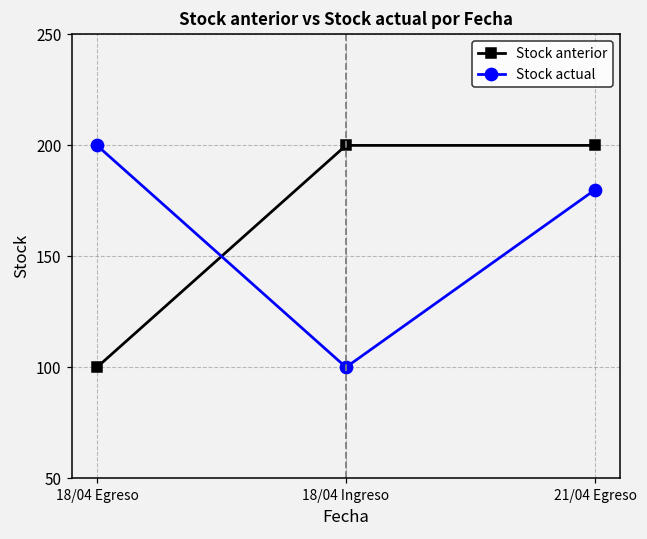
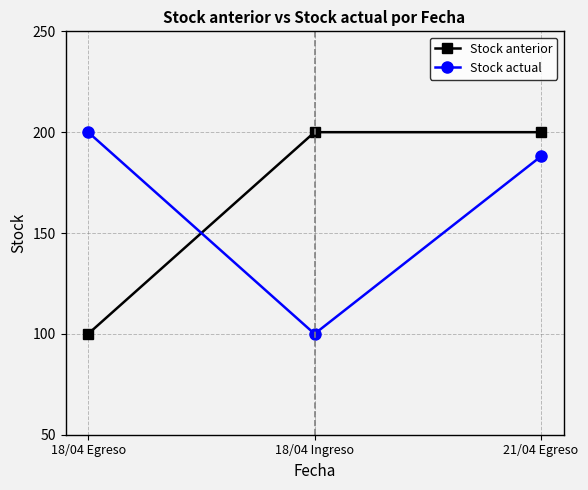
Stock actual, 21/04 Egreso: 180 -> 188
